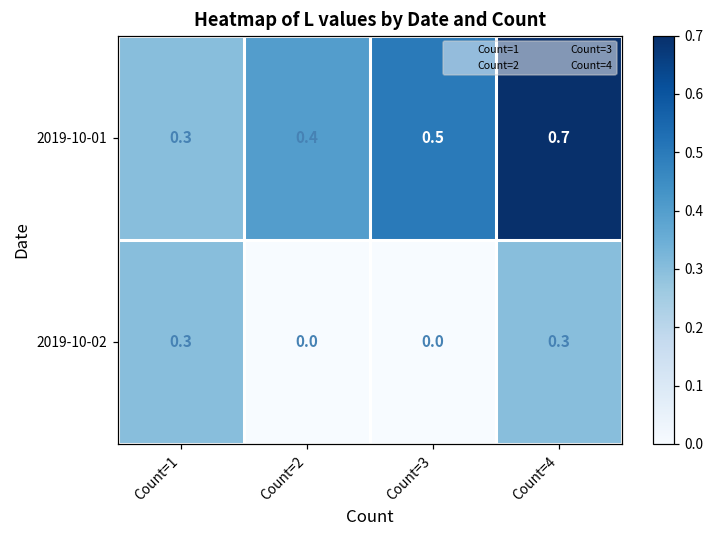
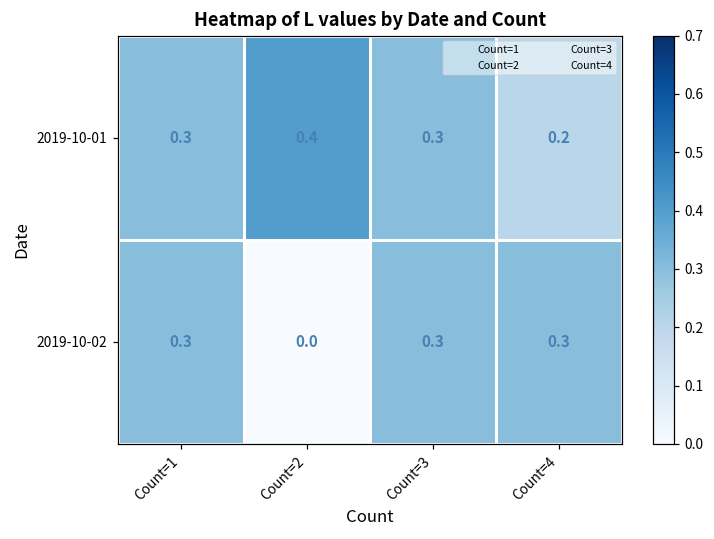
2019-10-01, Count=3: 0.5 -> 0.3
2019-10-01, Count=4: 0.7 -> 0.2
2019-10-02, Count=3: 0.0 -> 0.3
